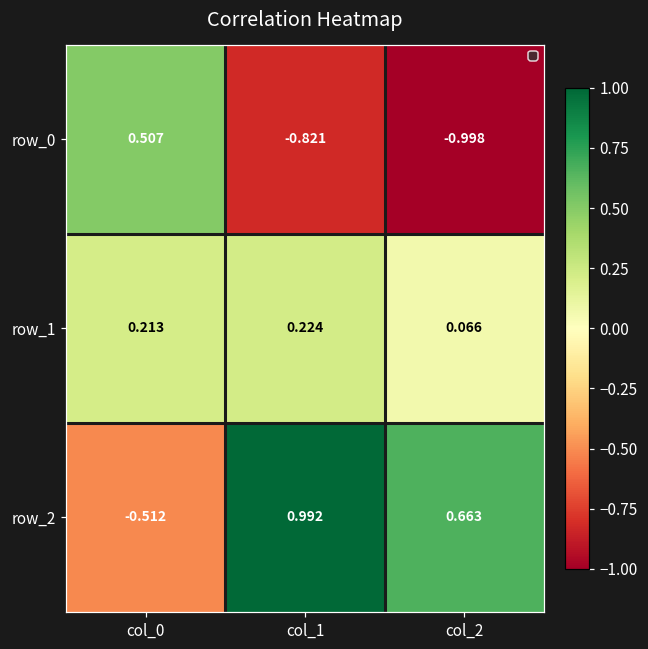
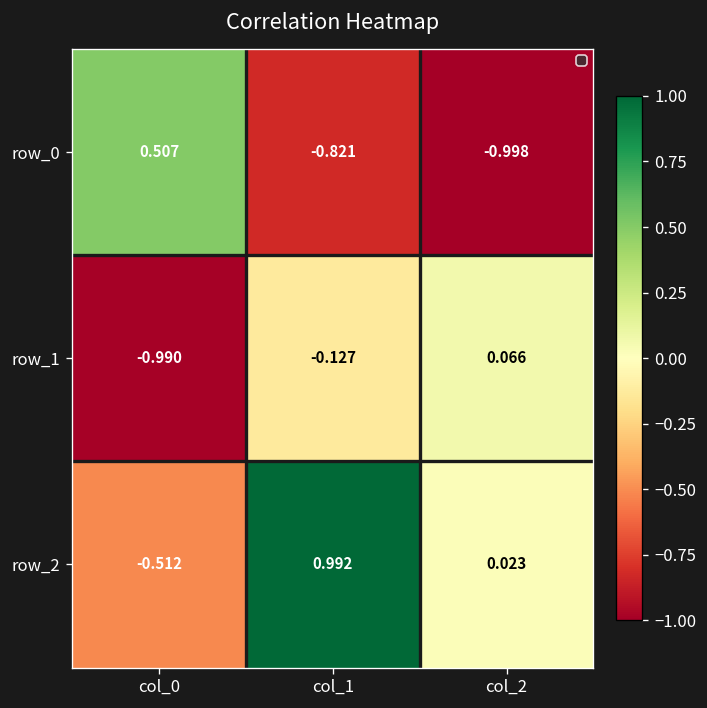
row_1, col_0: 0.213 -> -0.990
row_1, col_1: 0.224 -> -0.127
row_2, col_2: 0.663 -> 0.023
